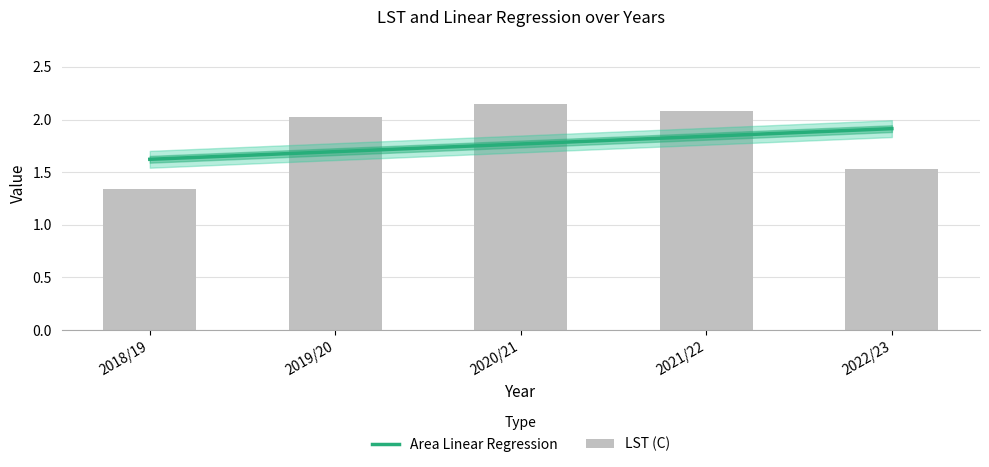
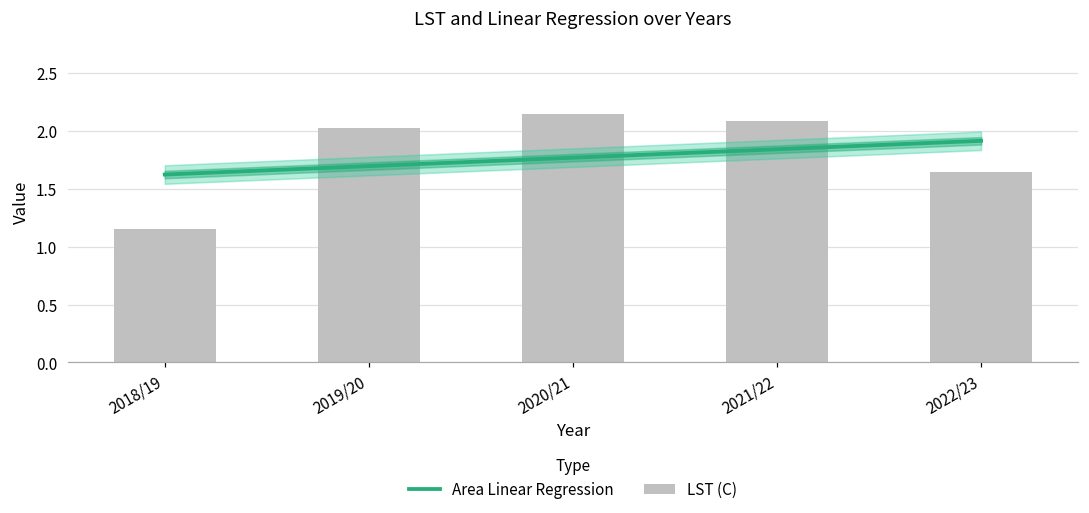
LST (C), 2018/19: 1.34 -> 1.15
LST (C), 2022/23: 1.53 -> 1.64
